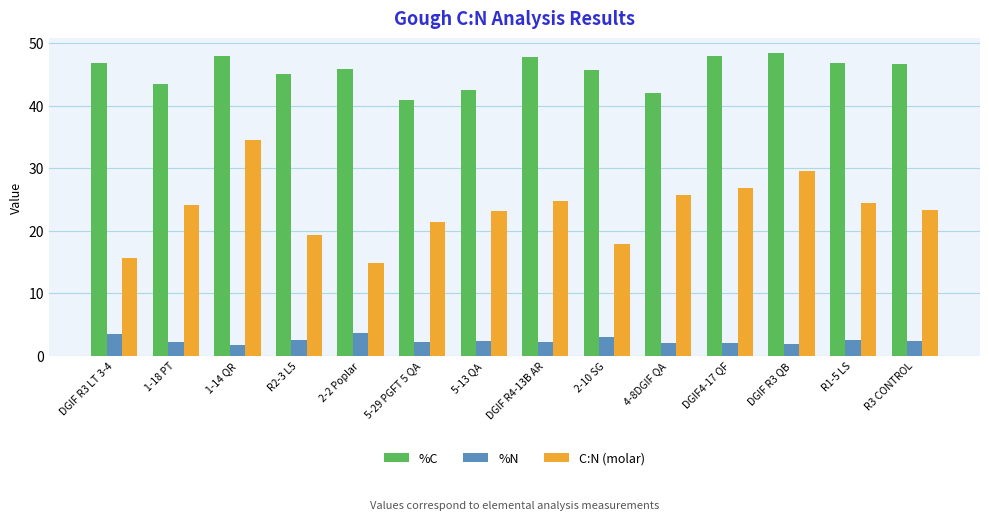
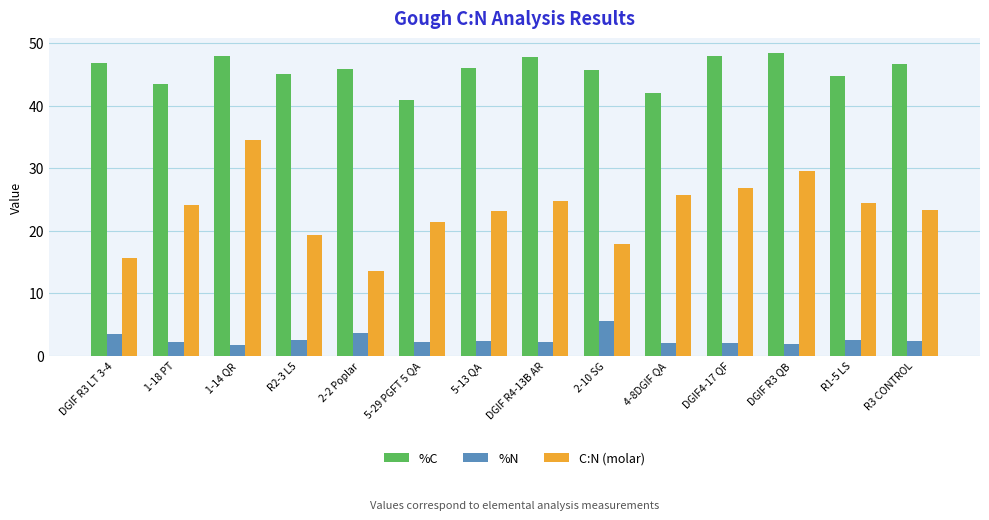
C:N (molar), 2-2 Poplar: 15 -> 13
%C, 5-13 QA: 42 -> 46
%N, 2-10 SG: 3 -> 5
%C, R1-5 LS: 47 -> 45
